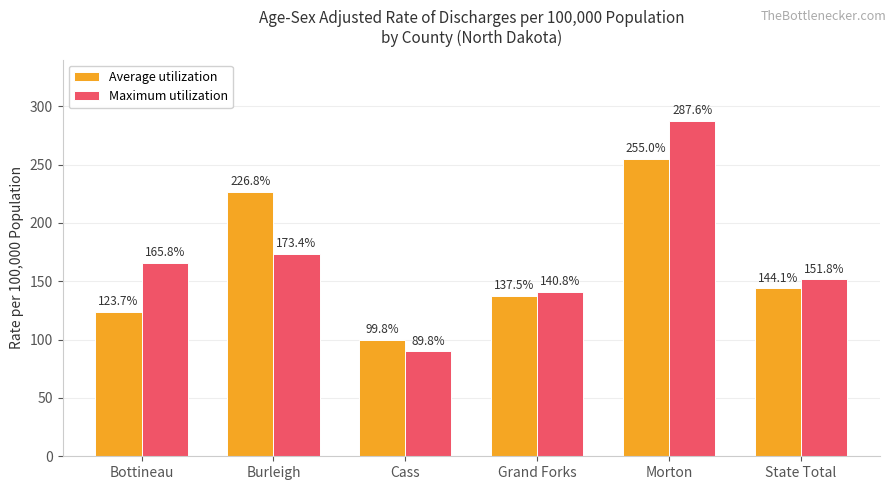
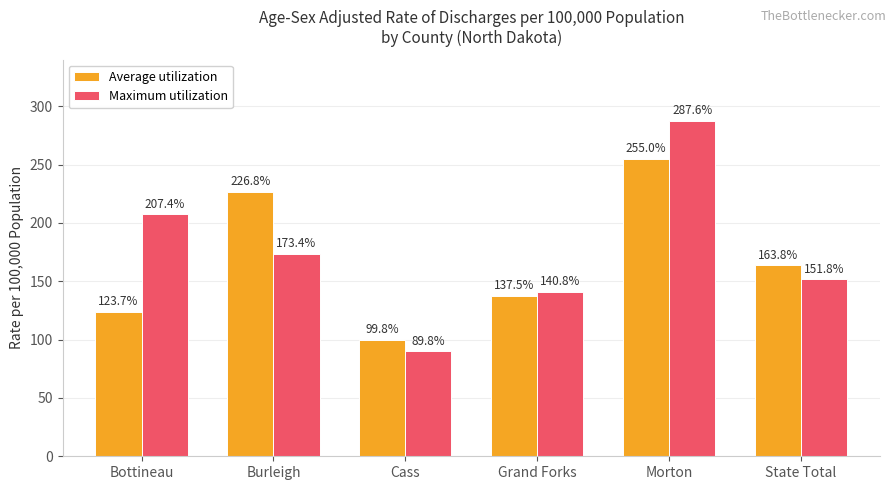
Maximum utilization, Bottineau: 165.8% -> 207.4%
Average utilization, State Total: 144.1% -> 163.8%
